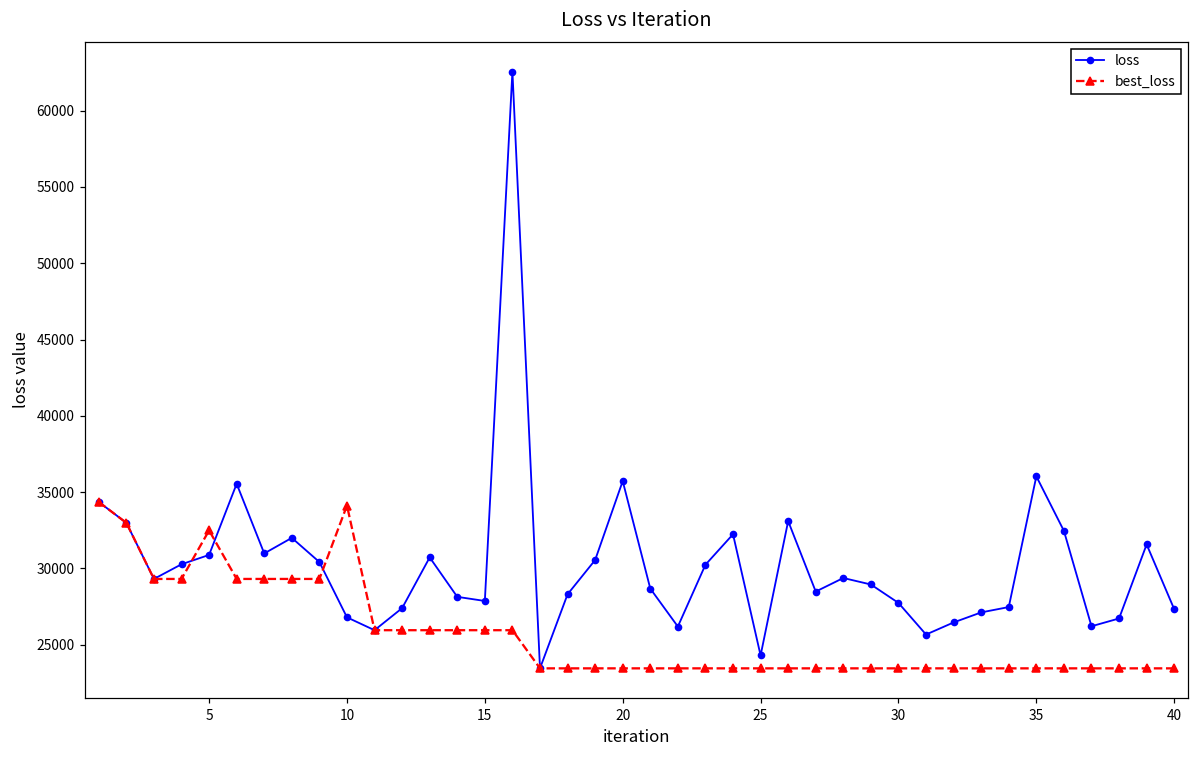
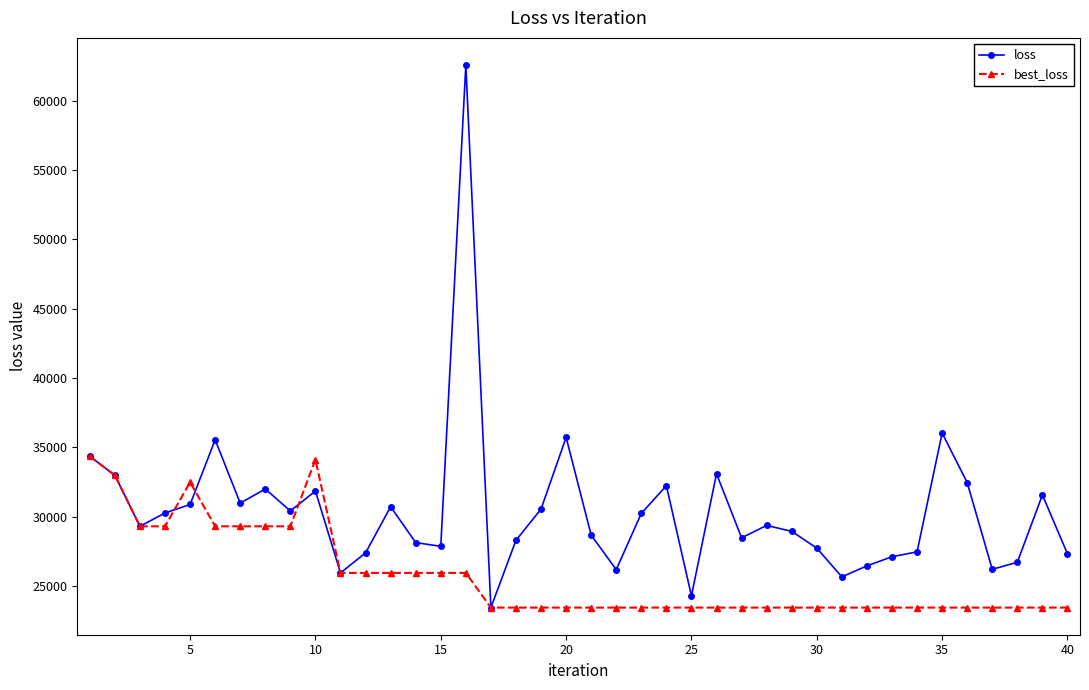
loss, 10: 26800 -> 31900
